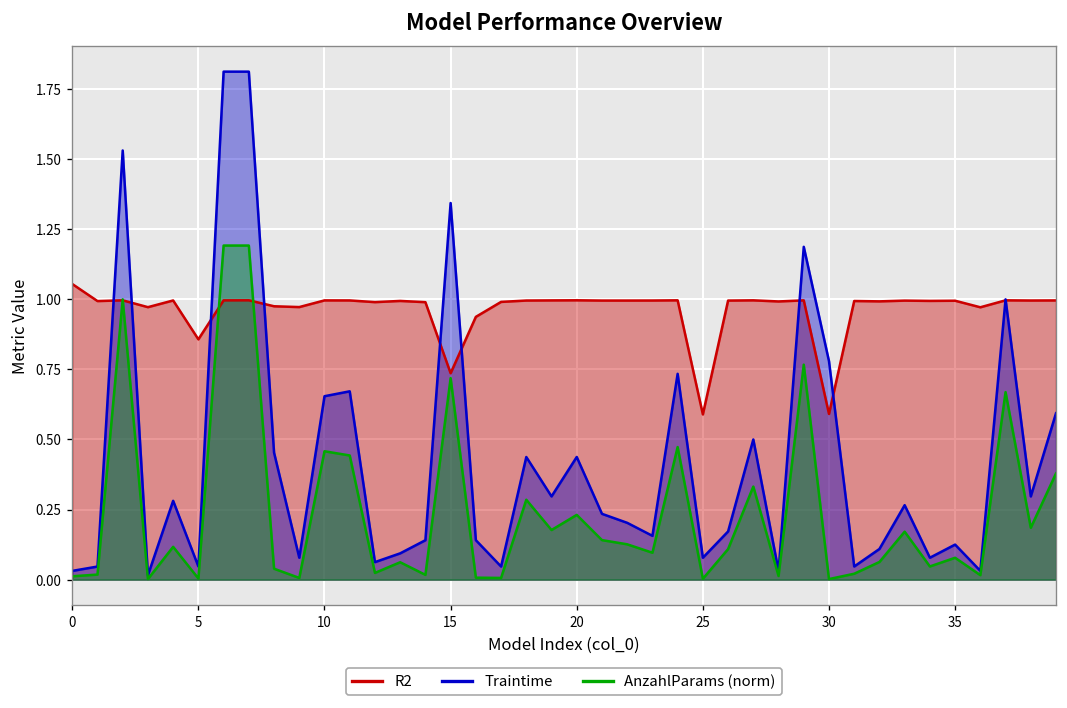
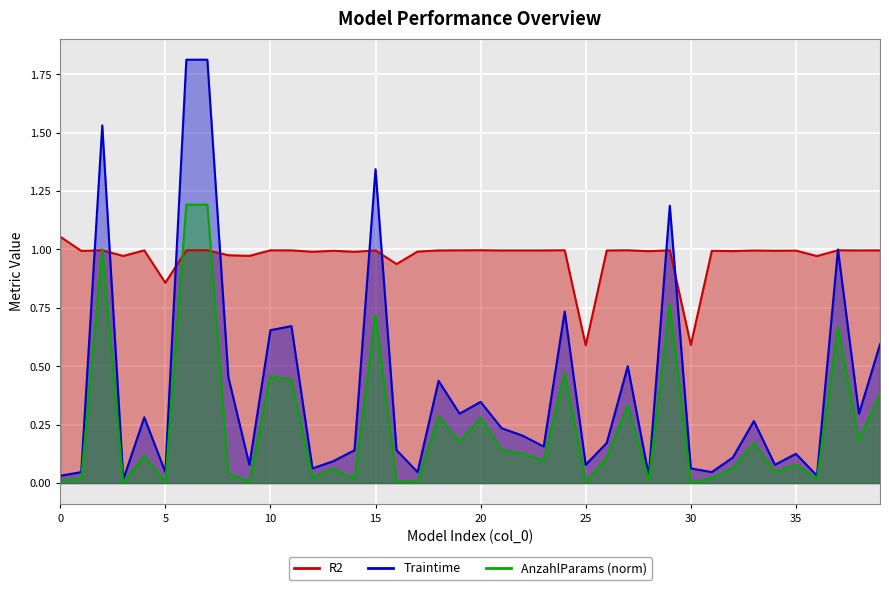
R2, 15: 0.74 -> 1.00
Traintime, 20: 0.44 -> 0.35
AnzahlParams (norm), 20: 0.23 -> 0.28
Traintime, 30: 0.78 -> 0.06
